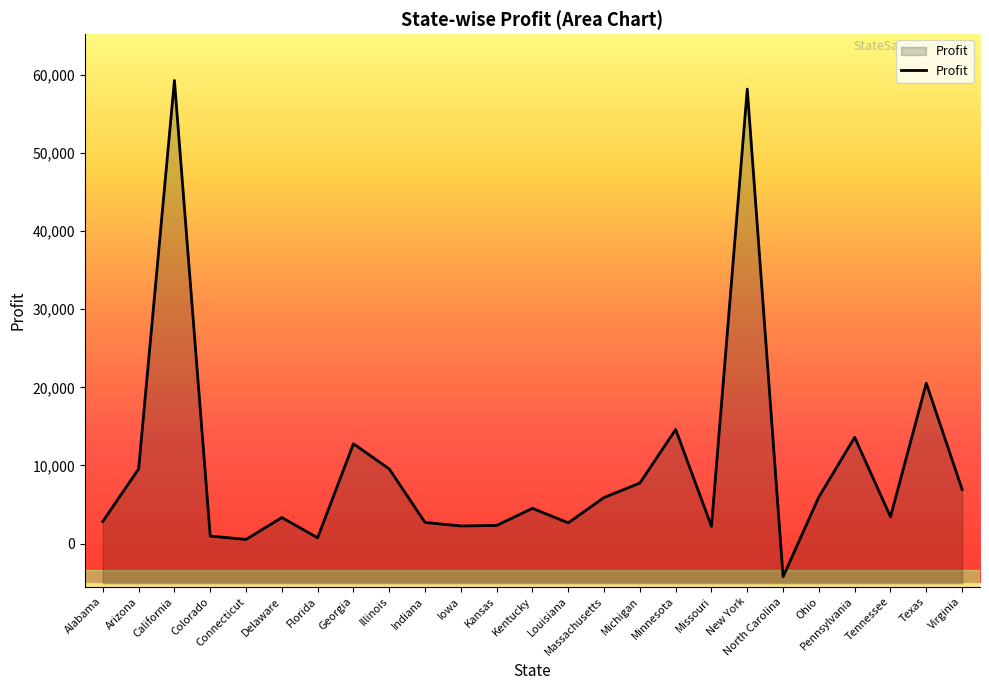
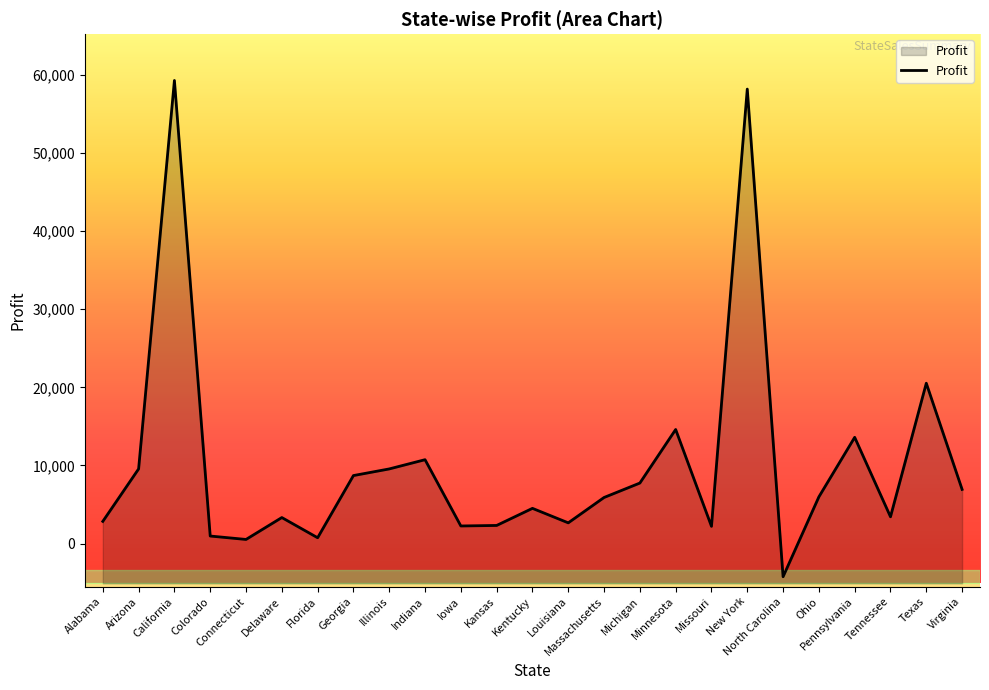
Georgia: 13,000 -> 9,000
Indiana: 3,000 -> 11,000
